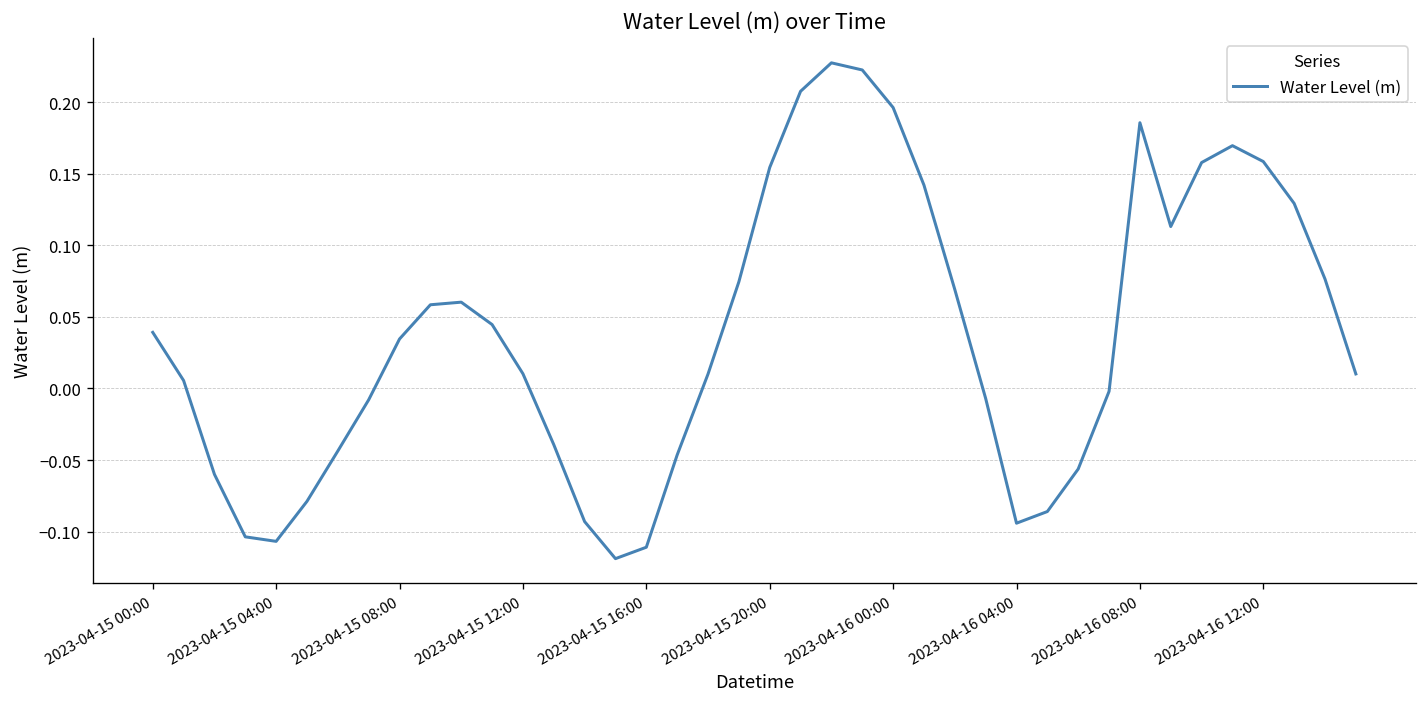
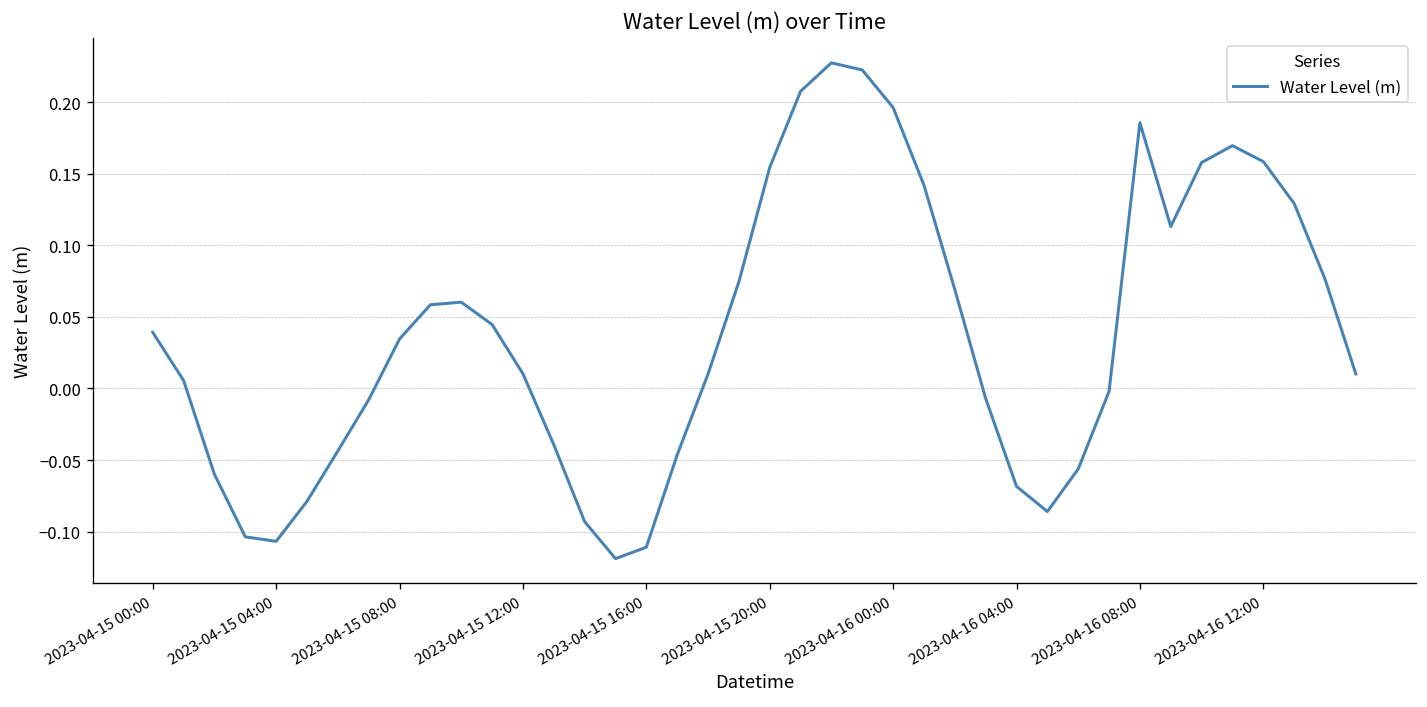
2023-04-16 04:00: -0.094 -> -0.068
